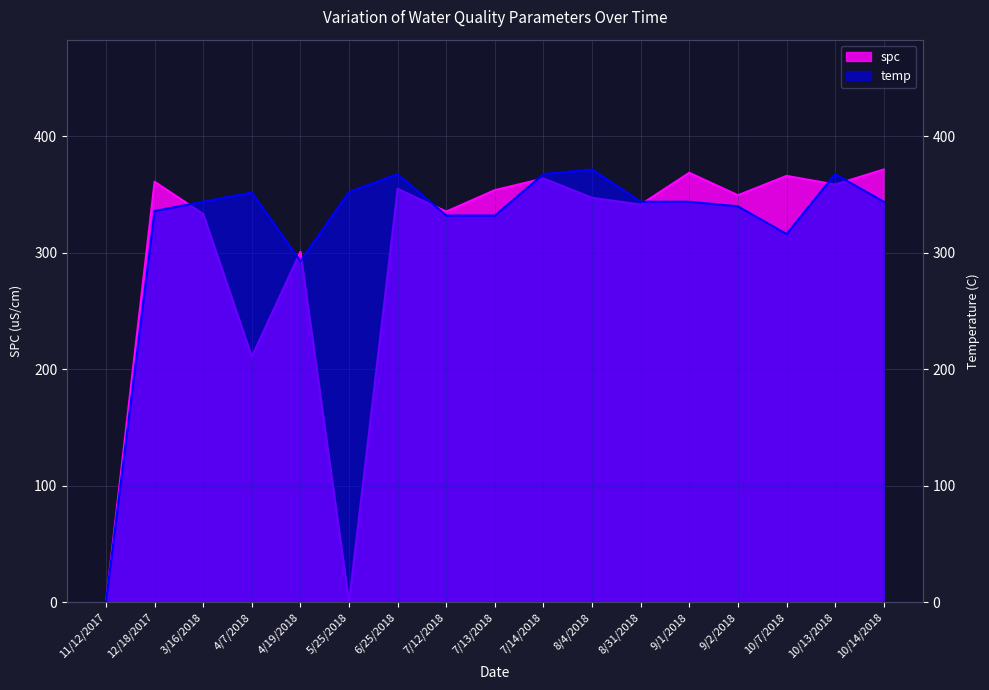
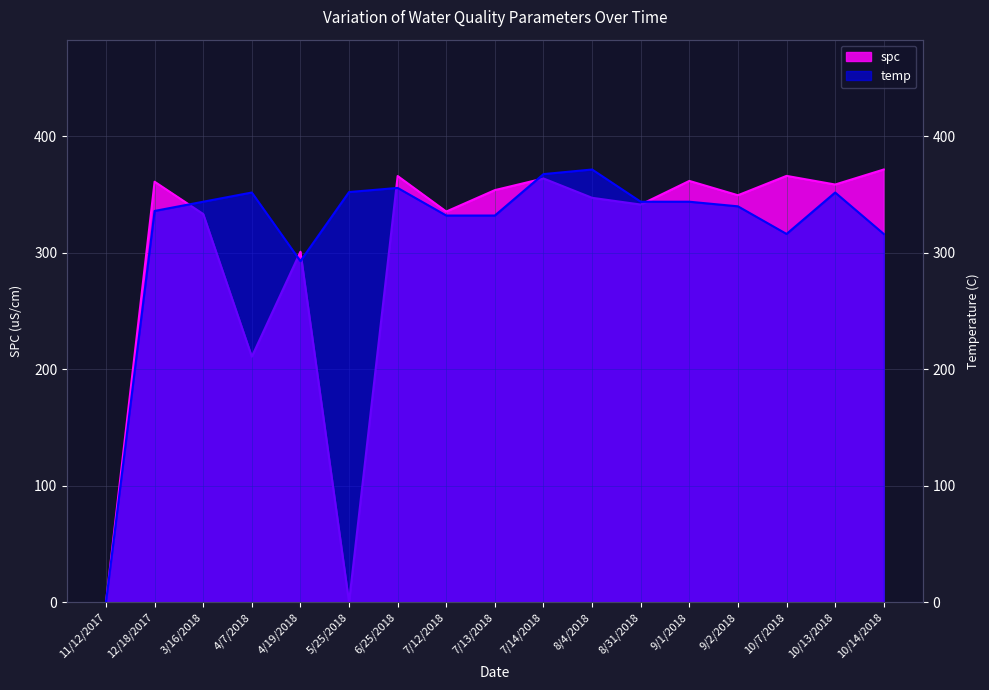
spc, 6/25/2018: 355 -> 366
spc, 9/1/2018: 369 -> 362
temp, 6/25/2018: 368 -> 356
temp, 10/13/2018: 368 -> 352
temp, 10/14/2018: 344 -> 316
